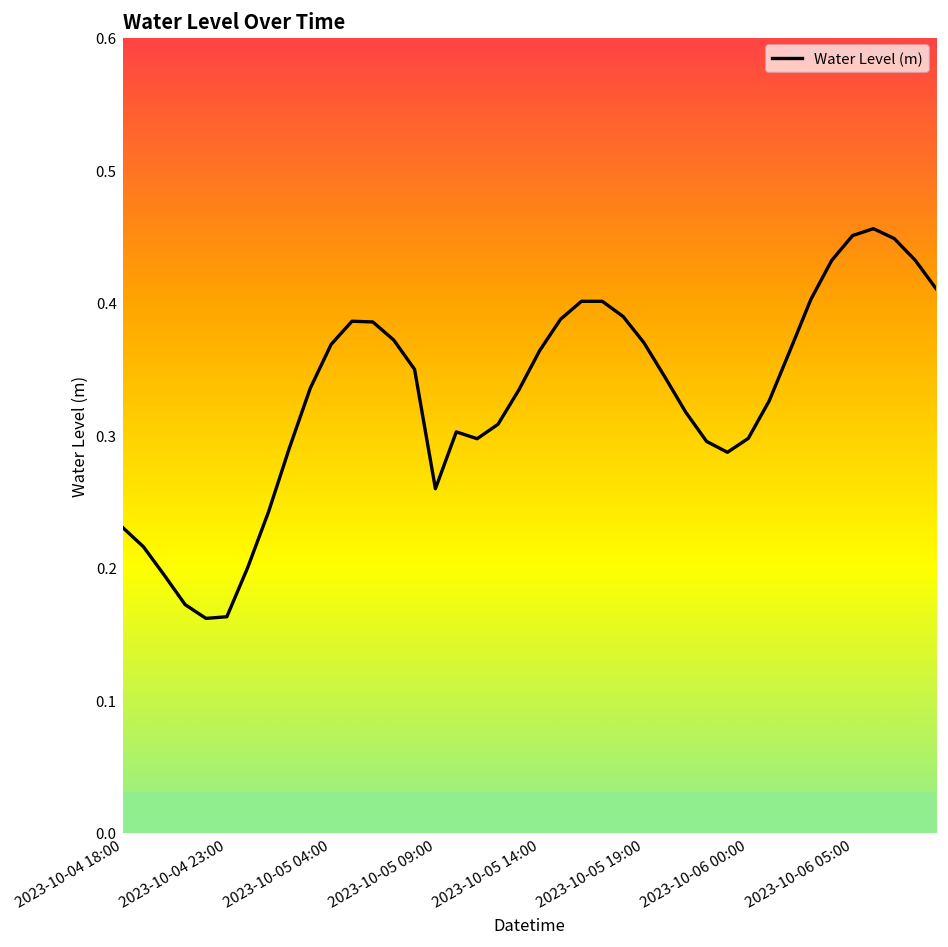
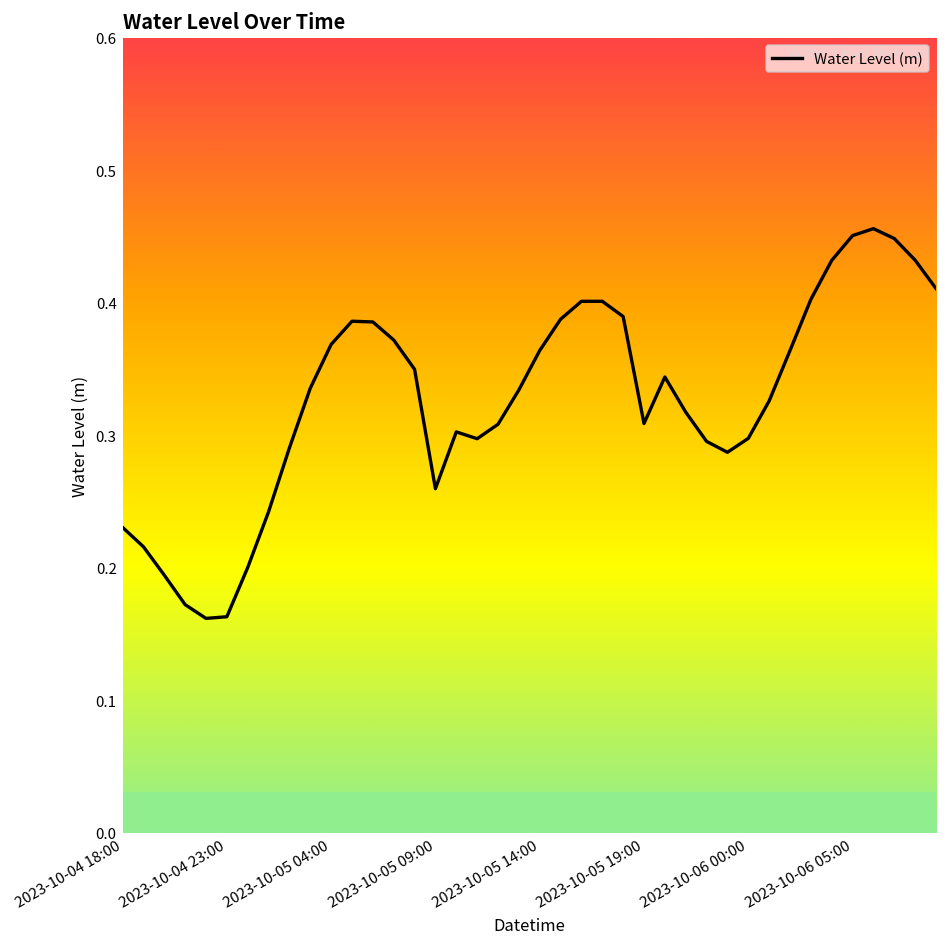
2023-10-05 19:00: 0.370 -> 0.309
